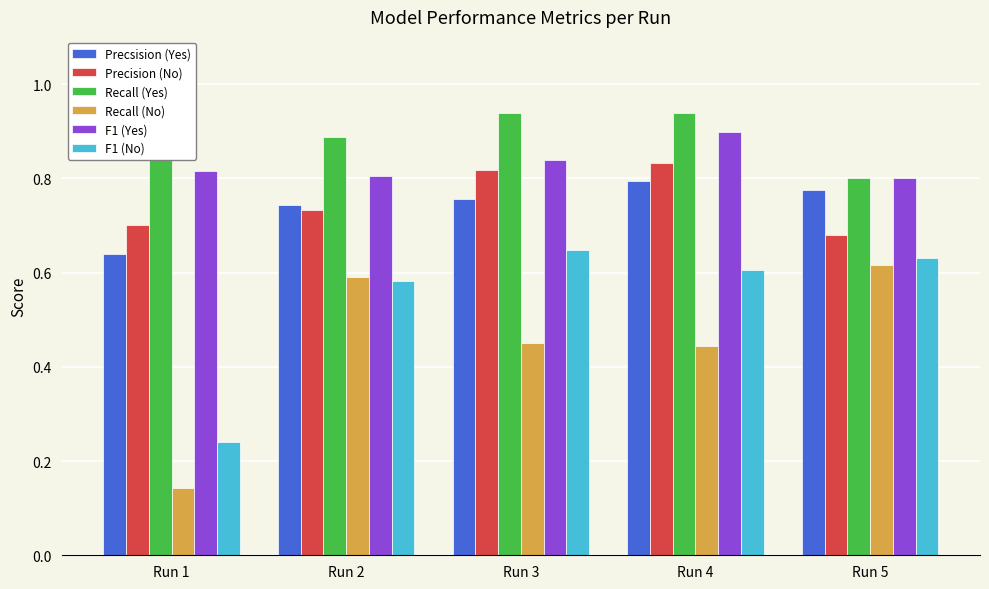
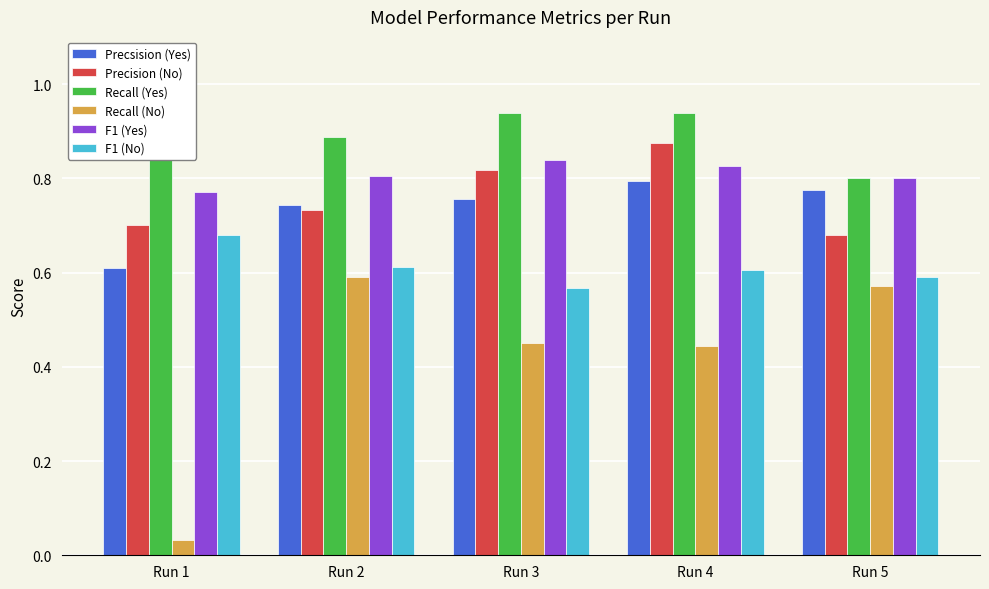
Precsision (Yes), Run 1: 0.64 -> 0.61
Recall (No), Run 1: 0.14 -> 0.03
F1 (Yes), Run 1: 0.82 -> 0.77
F1 (No), Run 1: 0.24 -> 0.68
F1 (No), Run 2: 0.58 -> 0.61
F1 (No), Run 3: 0.65 -> 0.57
Precision (No), Run 4: 0.83 -> 0.87
F1 (Yes), Run 4: 0.90 -> 0.83
Recall (No), Run 5: 0.62 -> 0.57
F1 (No), Run 5: 0.63 -> 0.59
